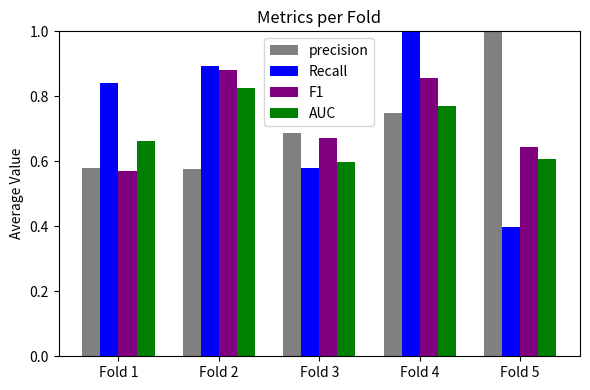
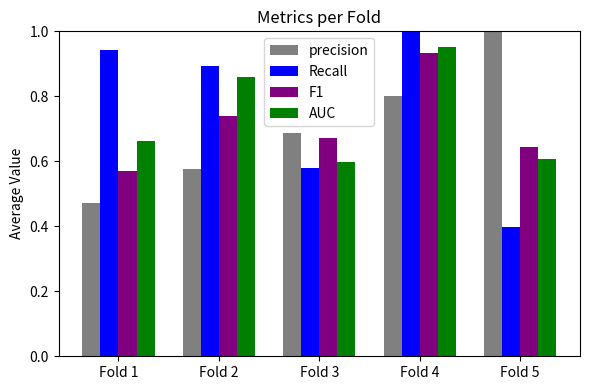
precision, Fold 1: 0.58 -> 0.47
Recall, Fold 1: 0.84 -> 0.94
F1, Fold 2: 0.88 -> 0.74
AUC, Fold 2: 0.82 -> 0.86
precision, Fold 4: 0.75 -> 0.80
F1, Fold 4: 0.86 -> 0.93
AUC, Fold 4: 0.77 -> 0.95
